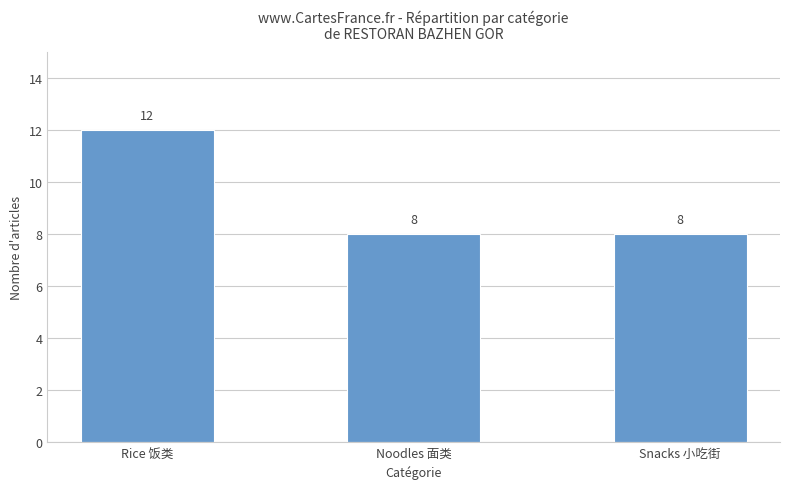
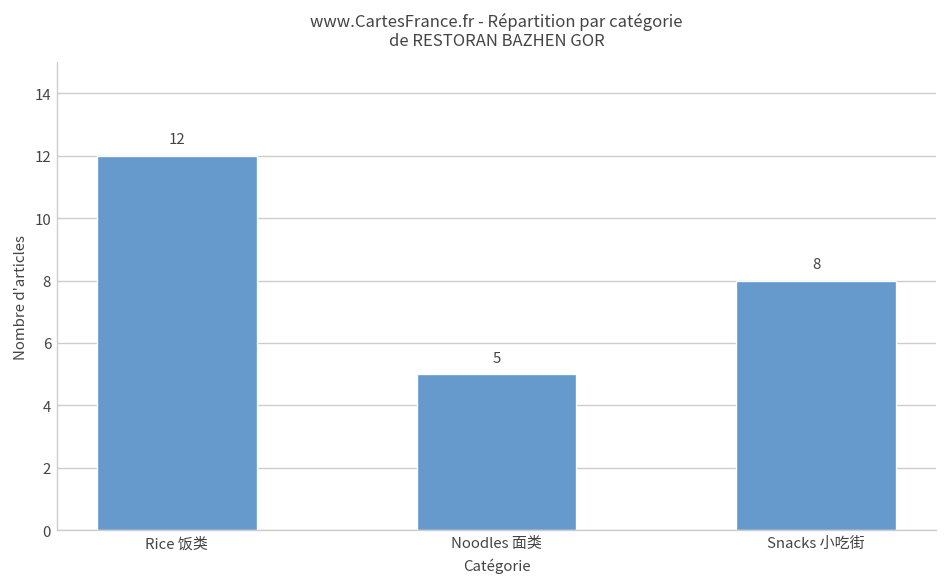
Noodles 面类: 8 -> 5
